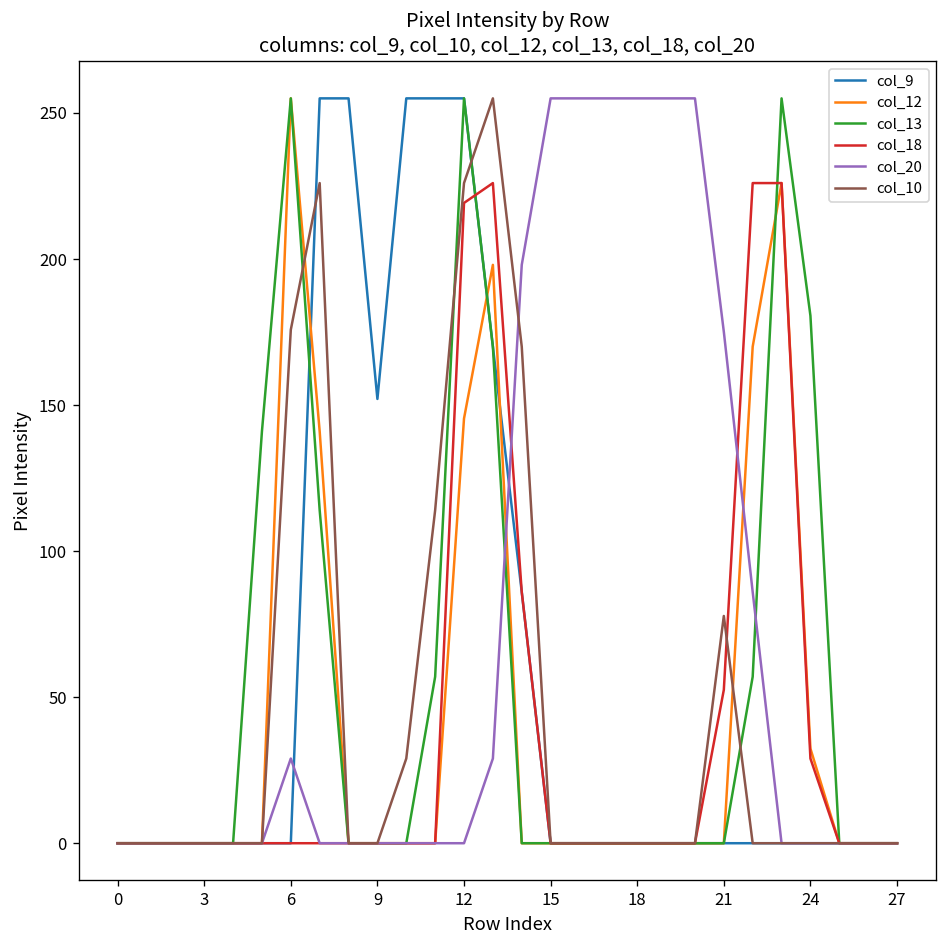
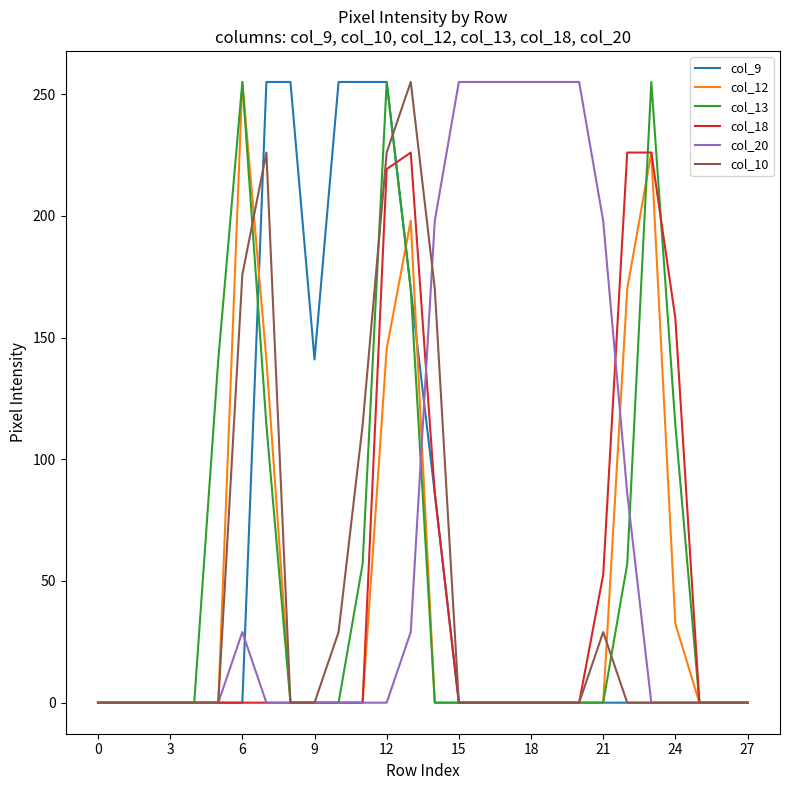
col_9, 9: 152 -> 141
col_20, 21: 175 -> 198
col_10, 21: 78 -> 29
col_13, 24: 181 -> 114
col_18, 24: 29 -> 158
